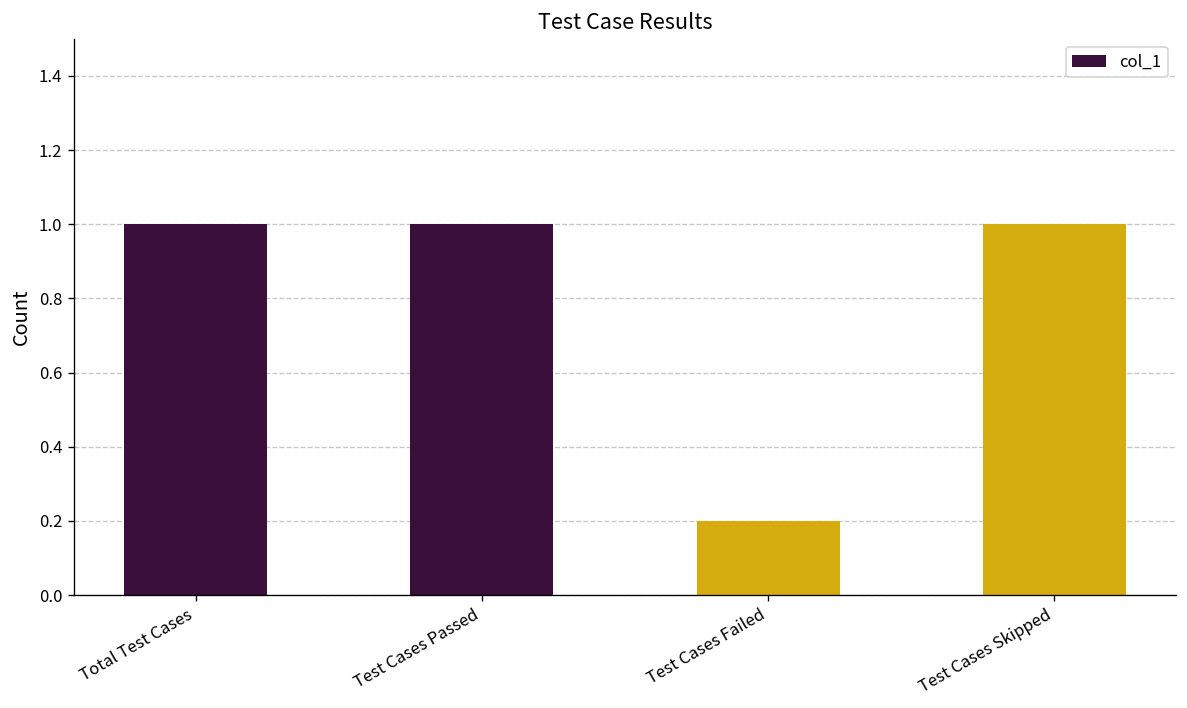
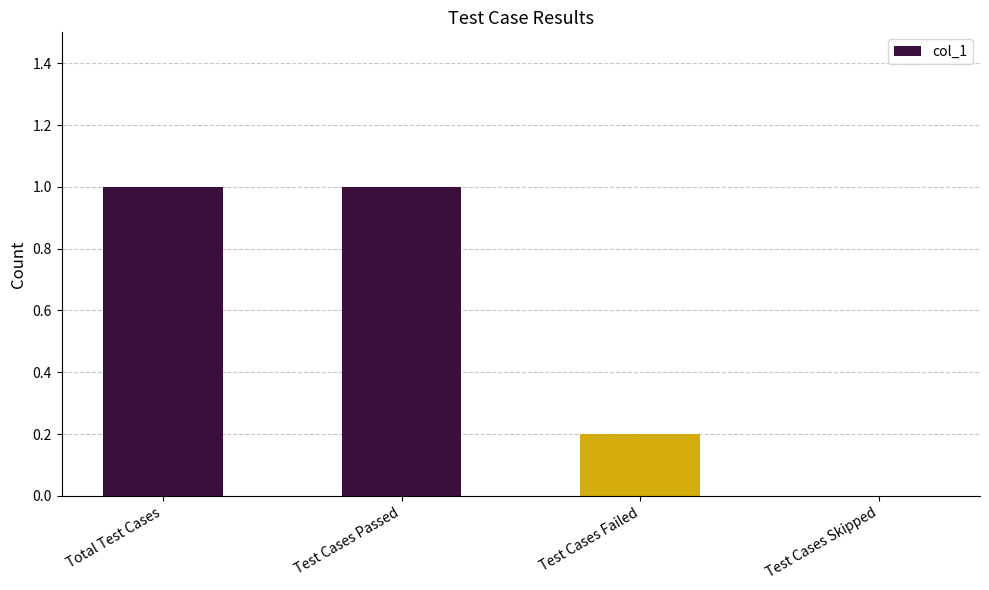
Test Cases Skipped: 1 -> 0
